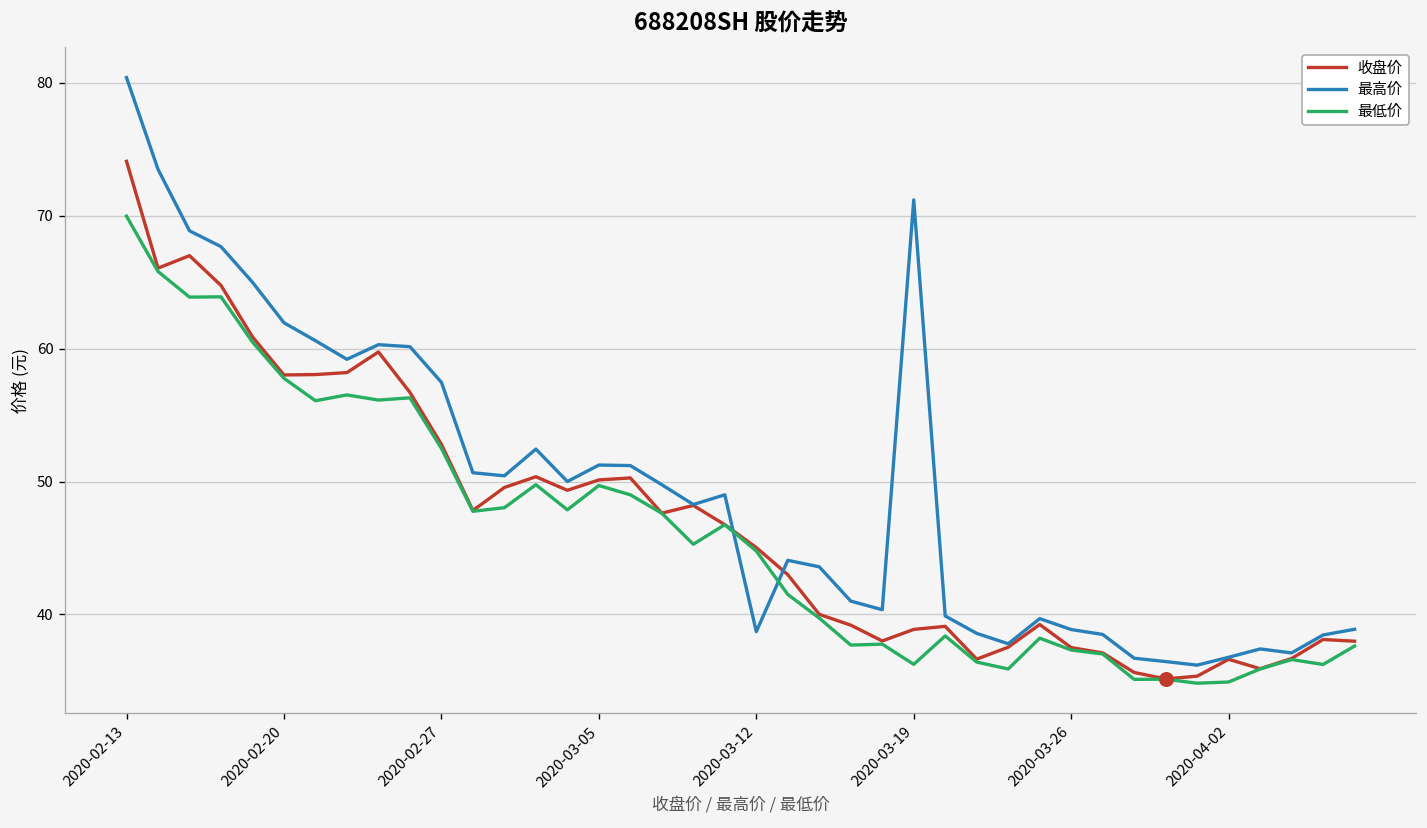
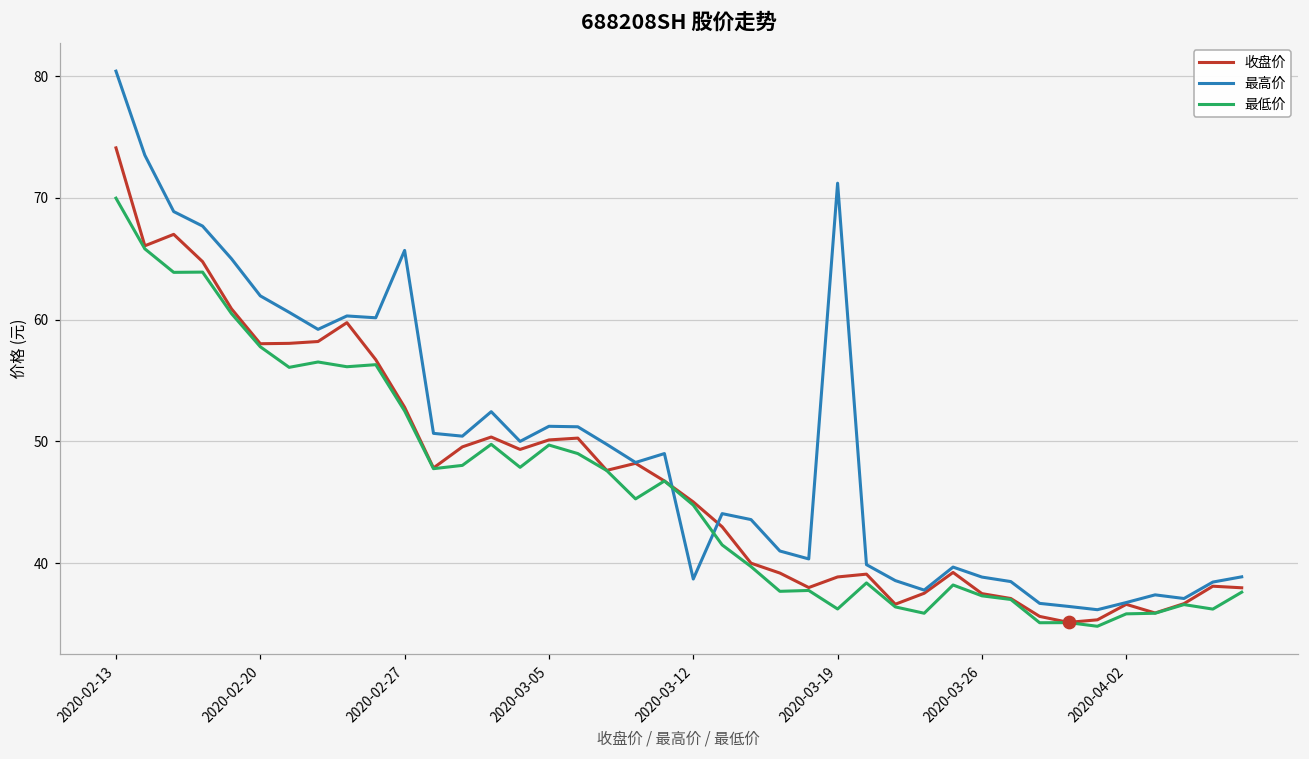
最高价, 2020-02-27: 57.5 -> 65.7
最低价, 2020-04-02: 34.9 -> 35.8
